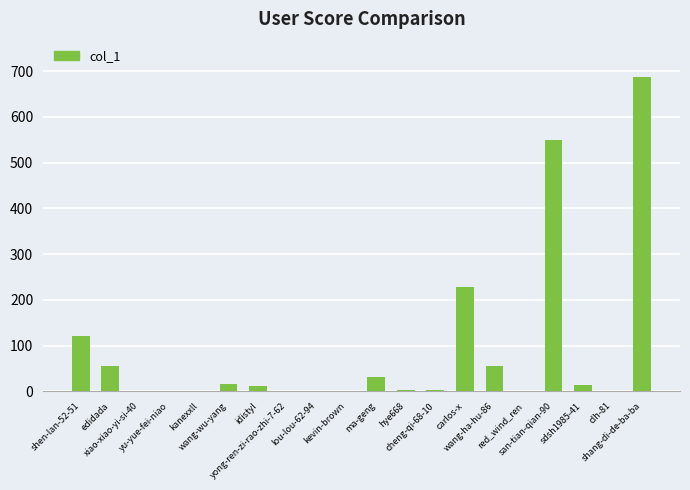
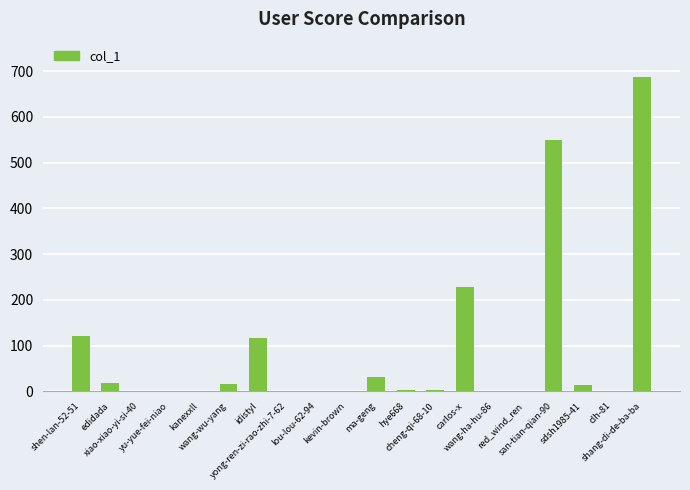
edidada: 60 -> 20
idistyl: 10 -> 120
wang-ha-hu-86: 60 -> 0
